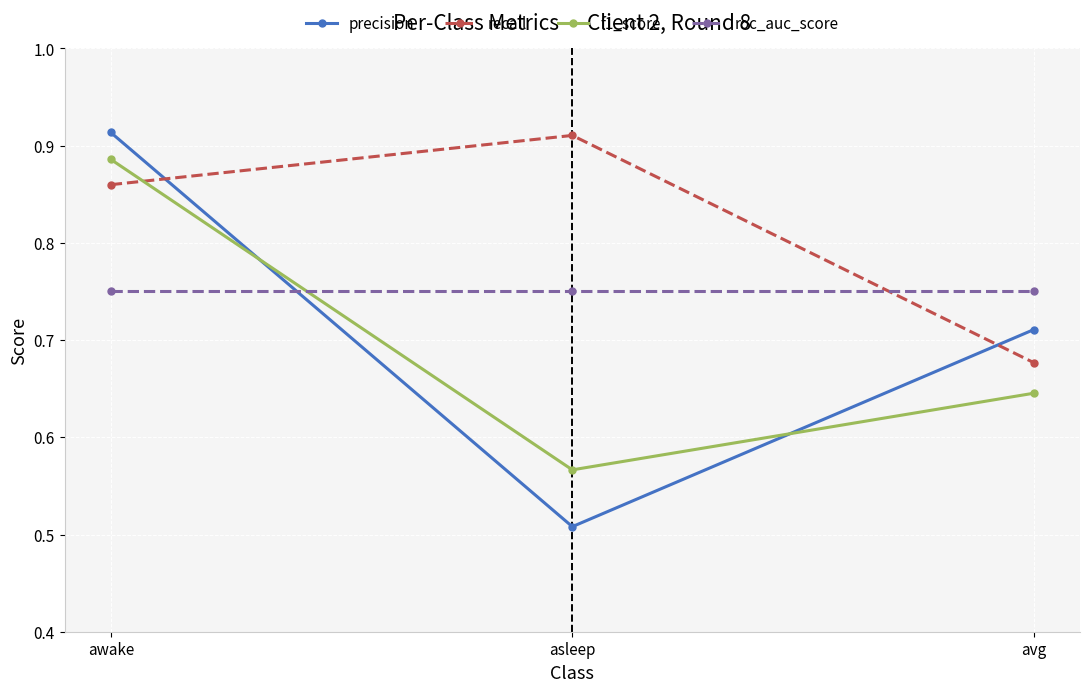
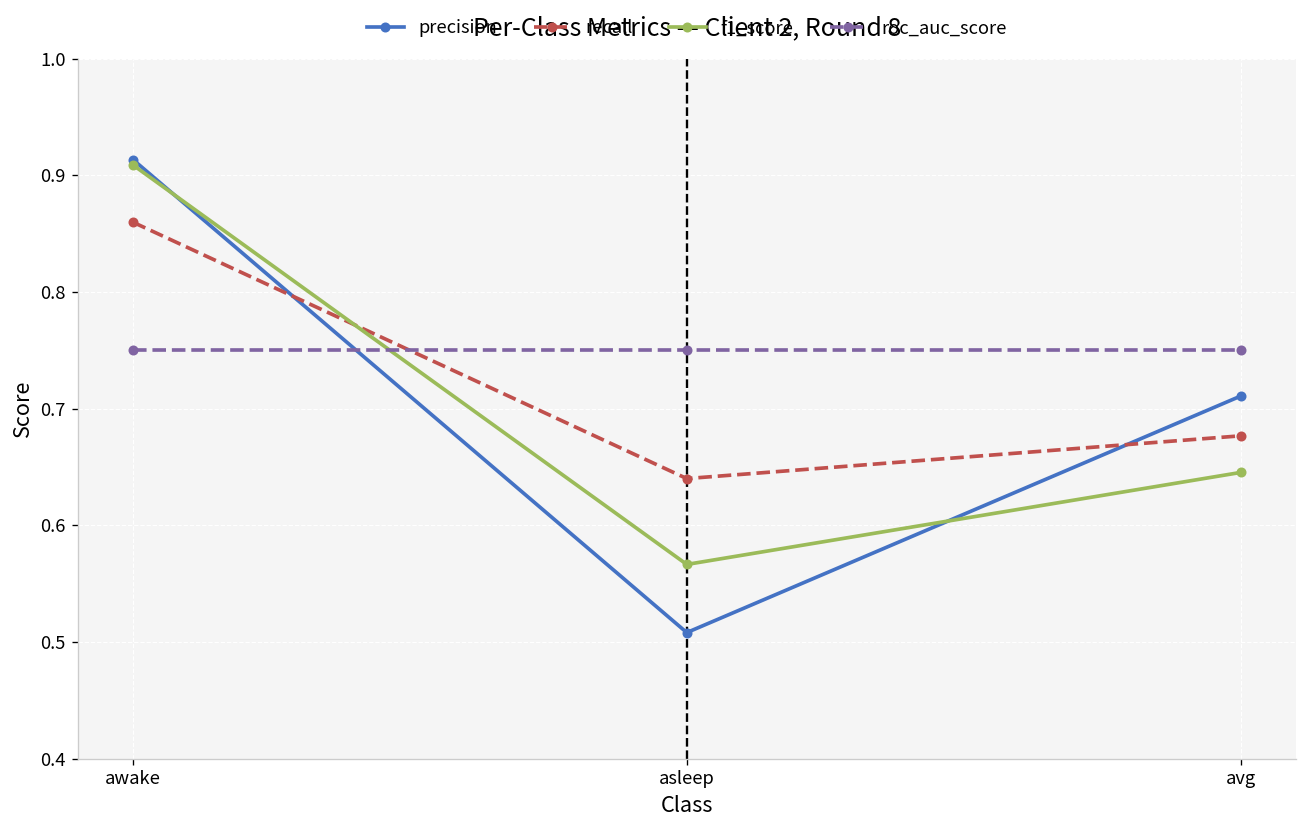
f1_score, awake: 0.89 -> 0.91
recall, asleep: 0.91 -> 0.64
